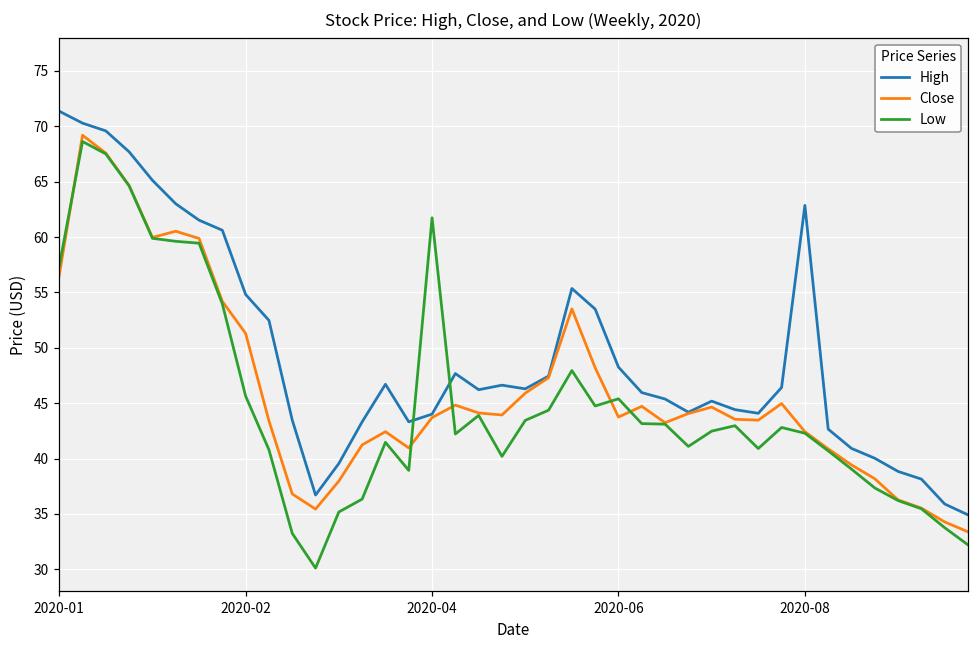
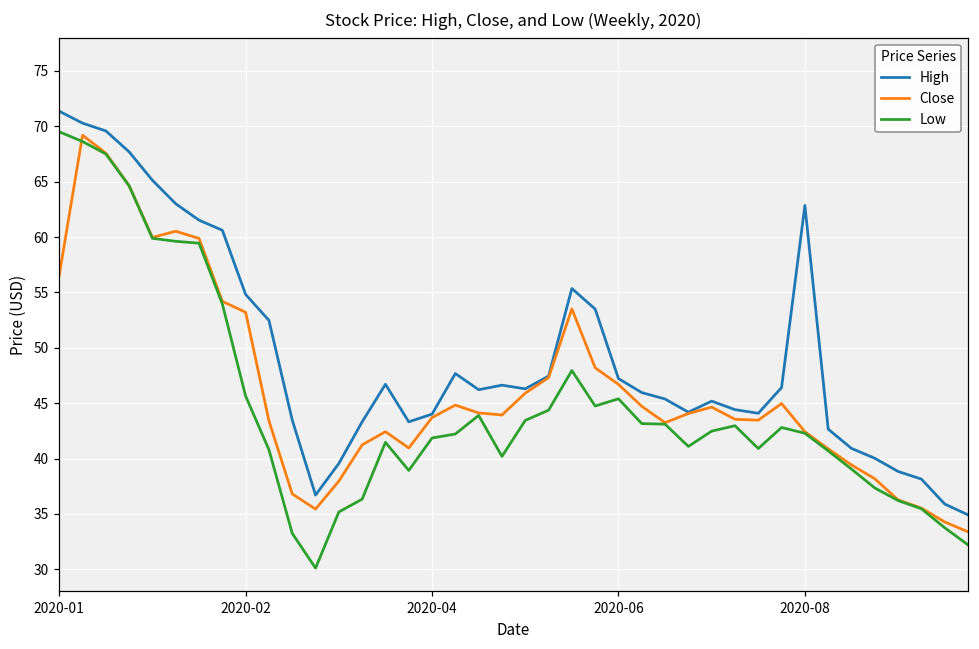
Low, 2020-01: 57.4 -> 69.5
Close, 2020-02: 51.3 -> 53.2
Low, 2020-04: 61.7 -> 41.9
High, 2020-06: 48.3 -> 47.2
Close, 2020-06: 43.8 -> 46.7
